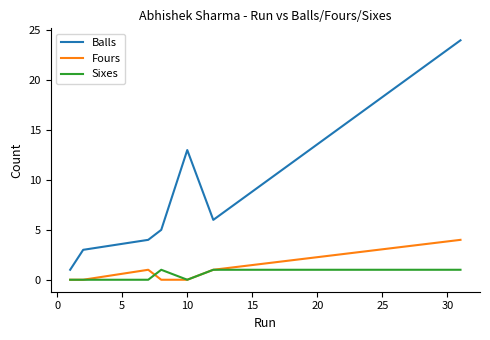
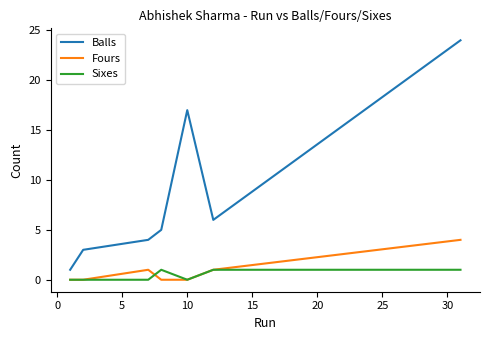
Balls, 10: 13 -> 17
